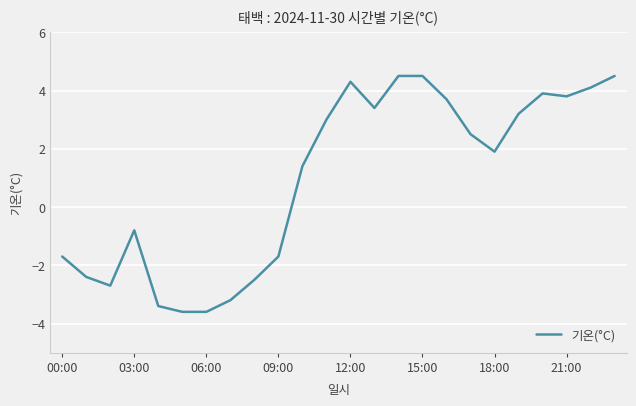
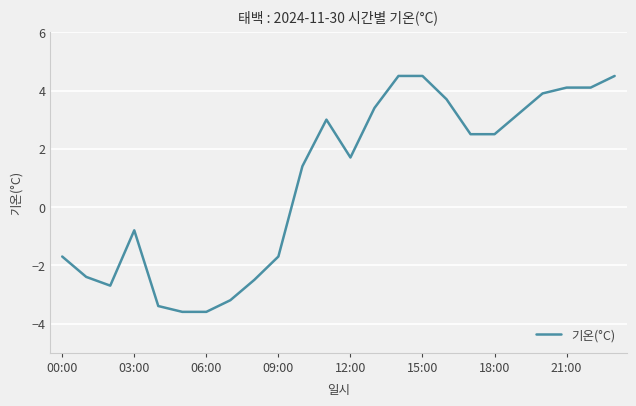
12:00: 4.3 -> 1.7
18:00: 1.9 -> 2.5
21:00: 3.8 -> 4.1
